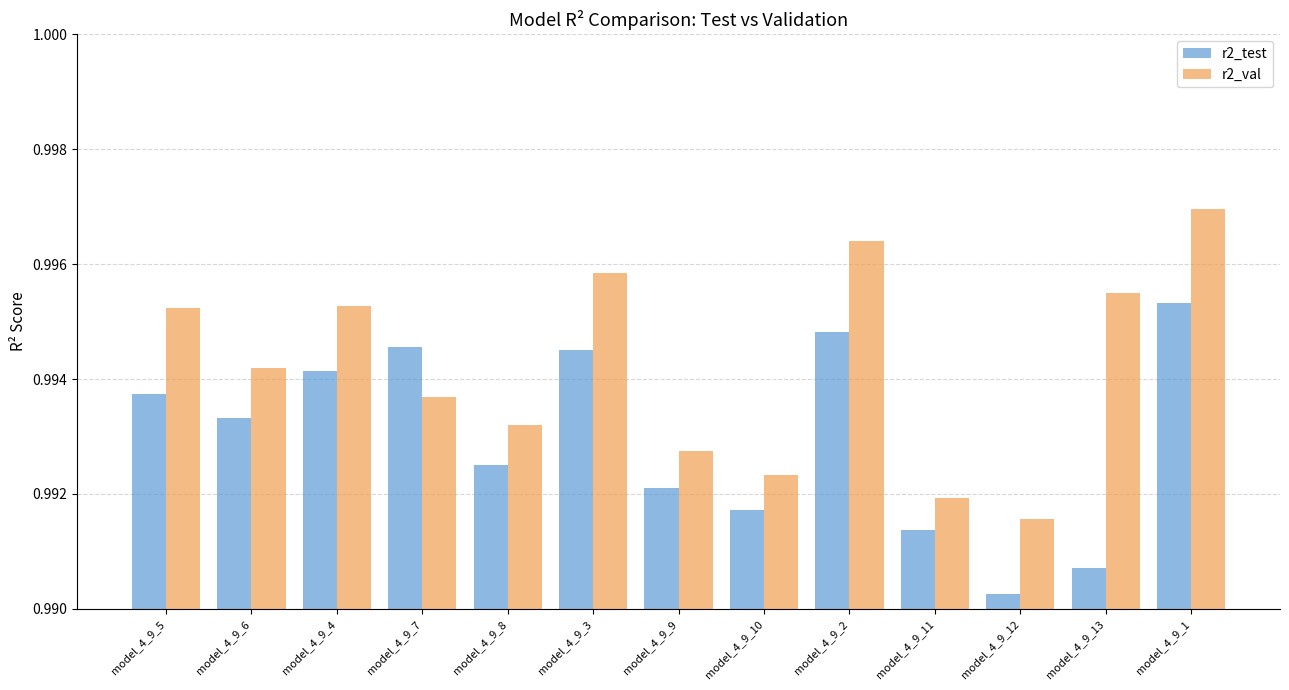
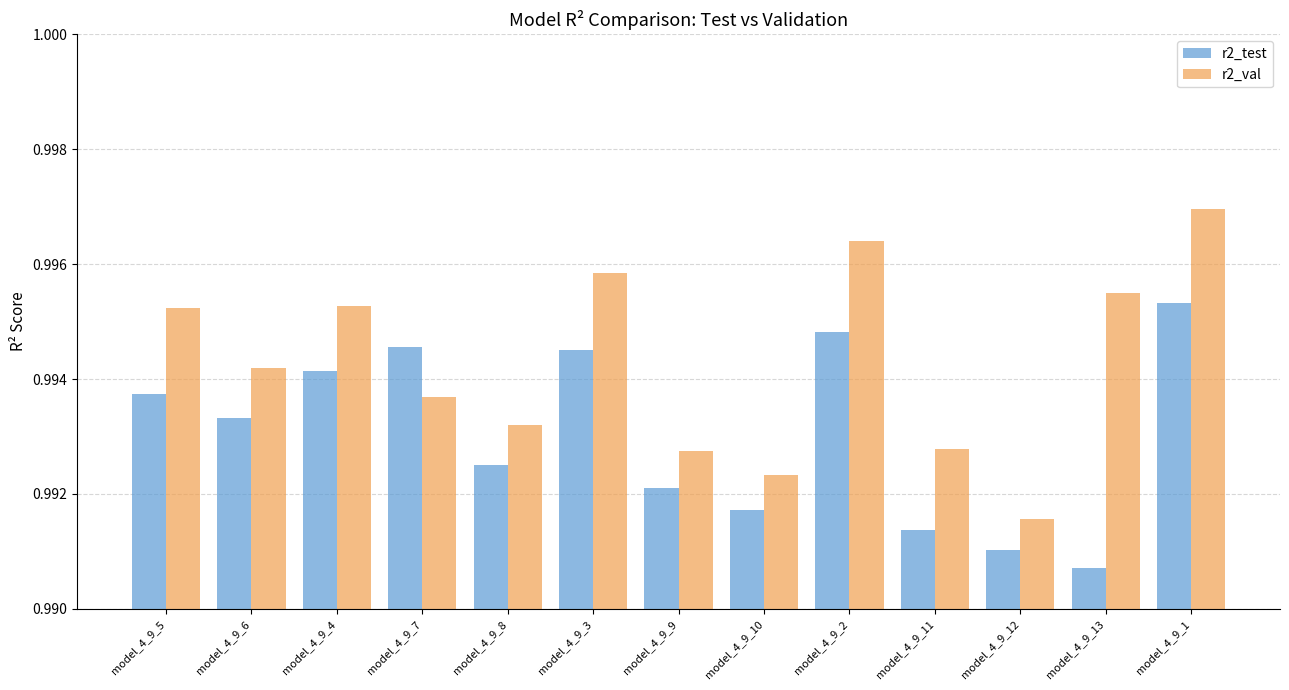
r2_val, model_4_9_11: 0.9919 -> 0.9928
r2_test, model_4_9_12: 0.9903 -> 0.9910
